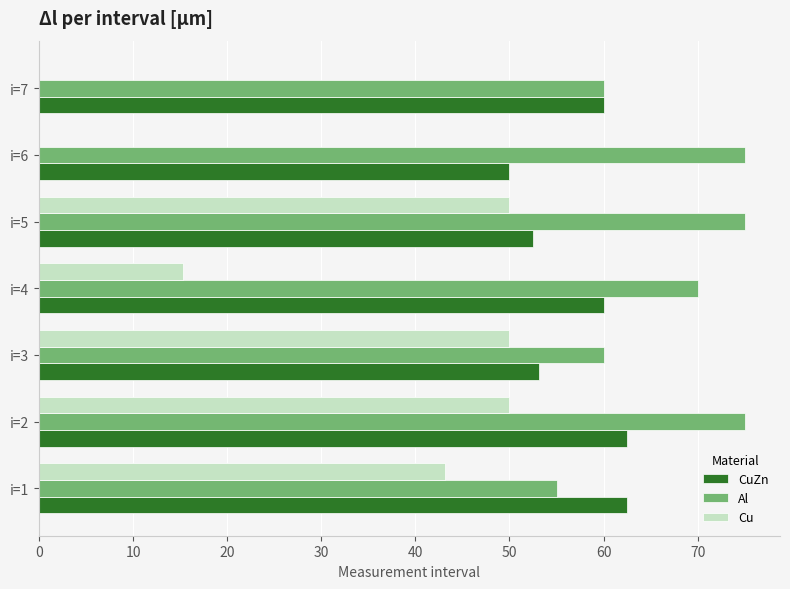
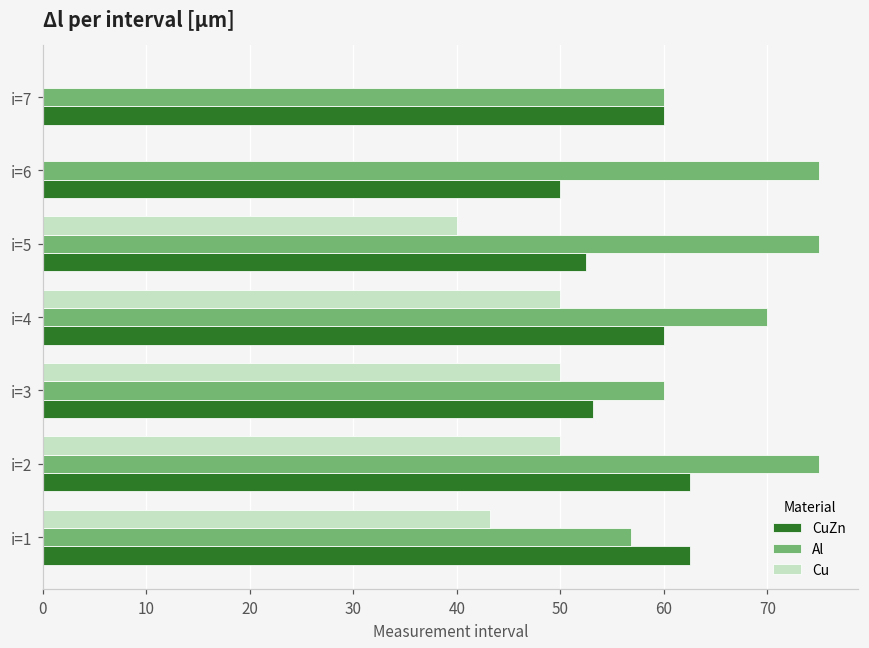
Cu, i=5: 50 -> 40
Cu, i=4: 15 -> 50
Al, i=1: 55 -> 57
